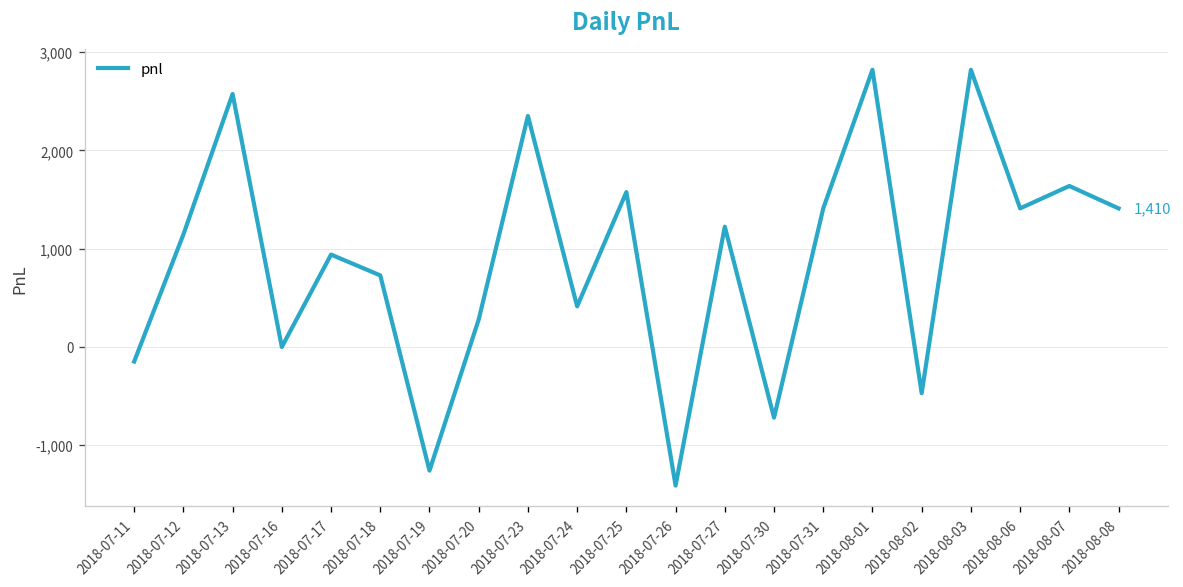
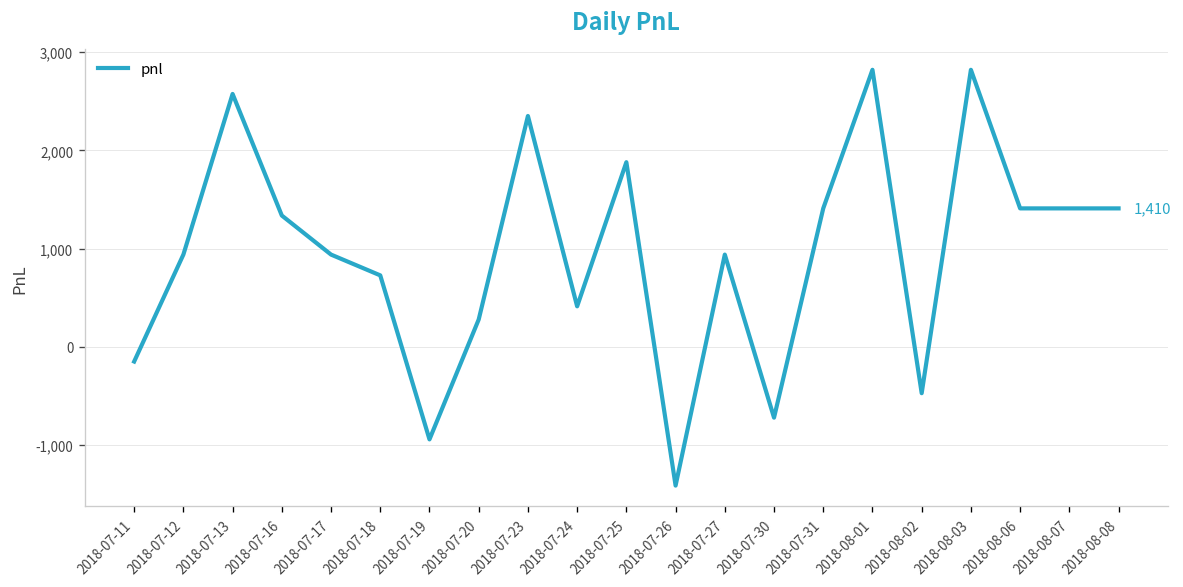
2018-07-12: 1,100 -> 900
2018-07-16: 0 -> 1,300
2018-07-19: -1,300 -> -900
2018-07-25: 1,600 -> 1,900
2018-07-27: 1,200 -> 900
2018-08-07: 1,600 -> 1,400
